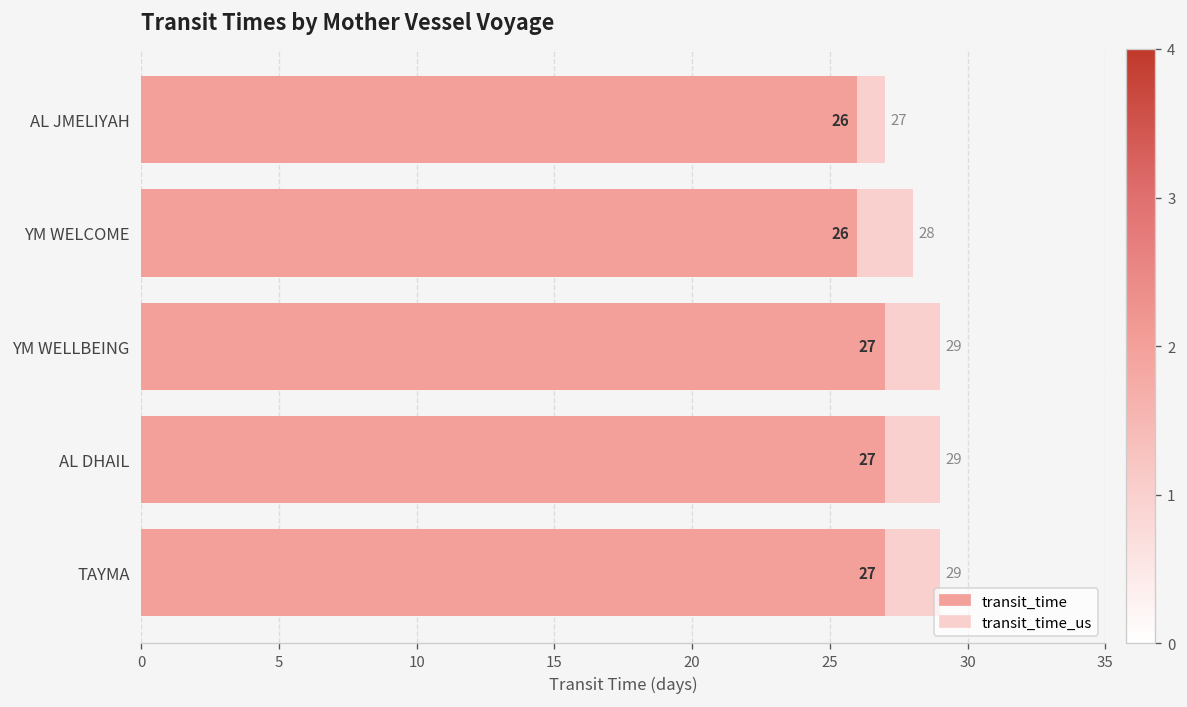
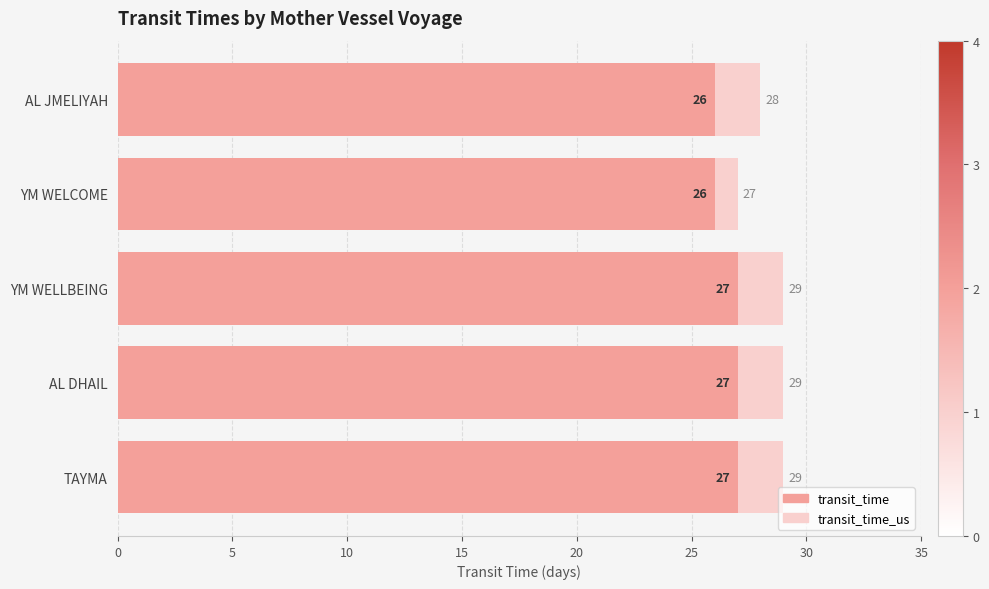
transit_time_us, AL JMELIYAH: 27 -> 28
transit_time_us, YM WELCOME: 28 -> 27
